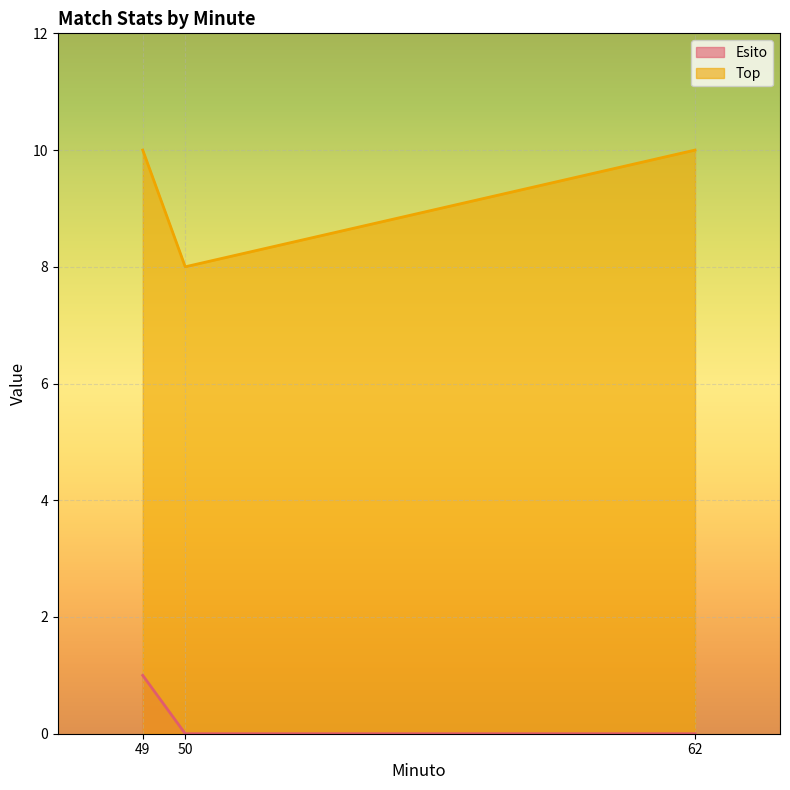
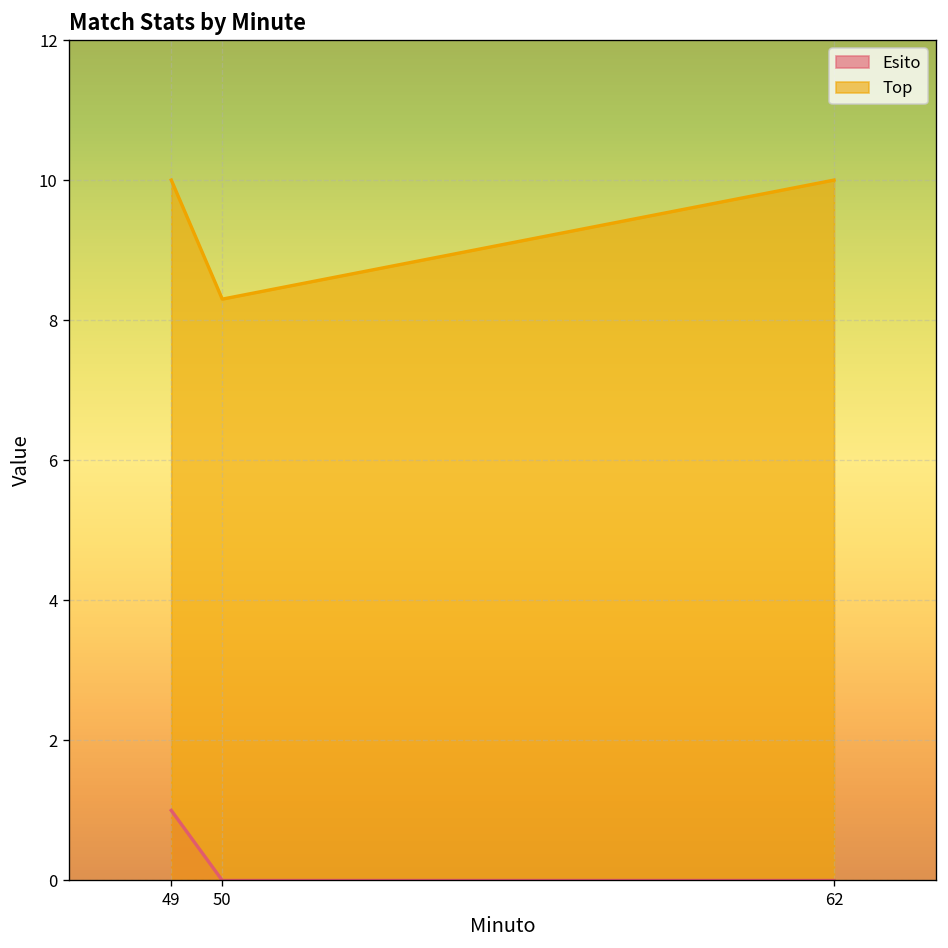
Top, 50: 8.0 -> 8.3
